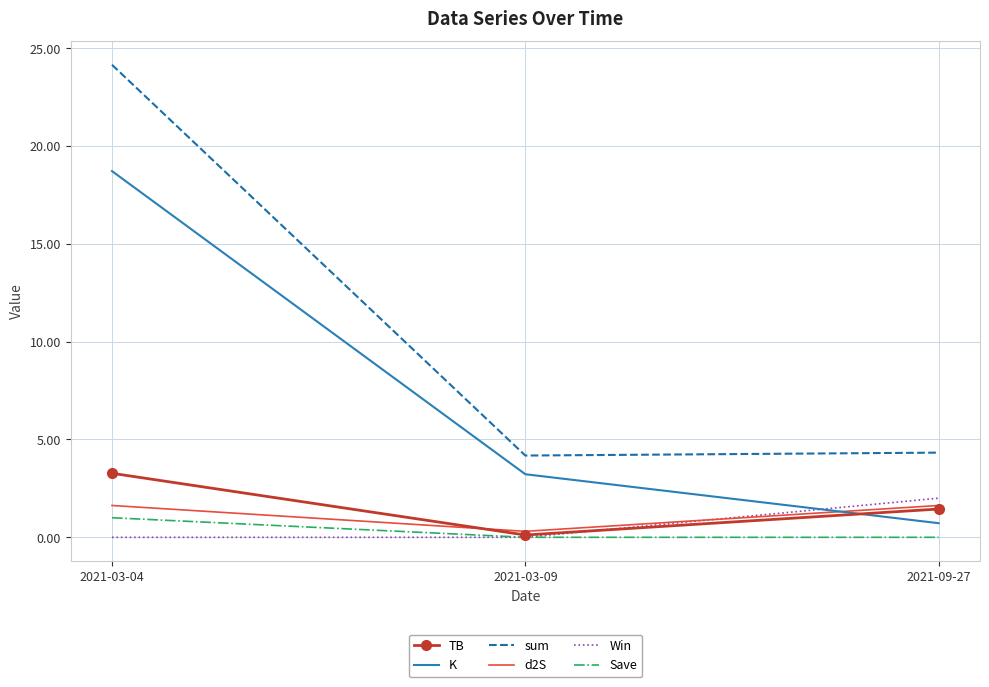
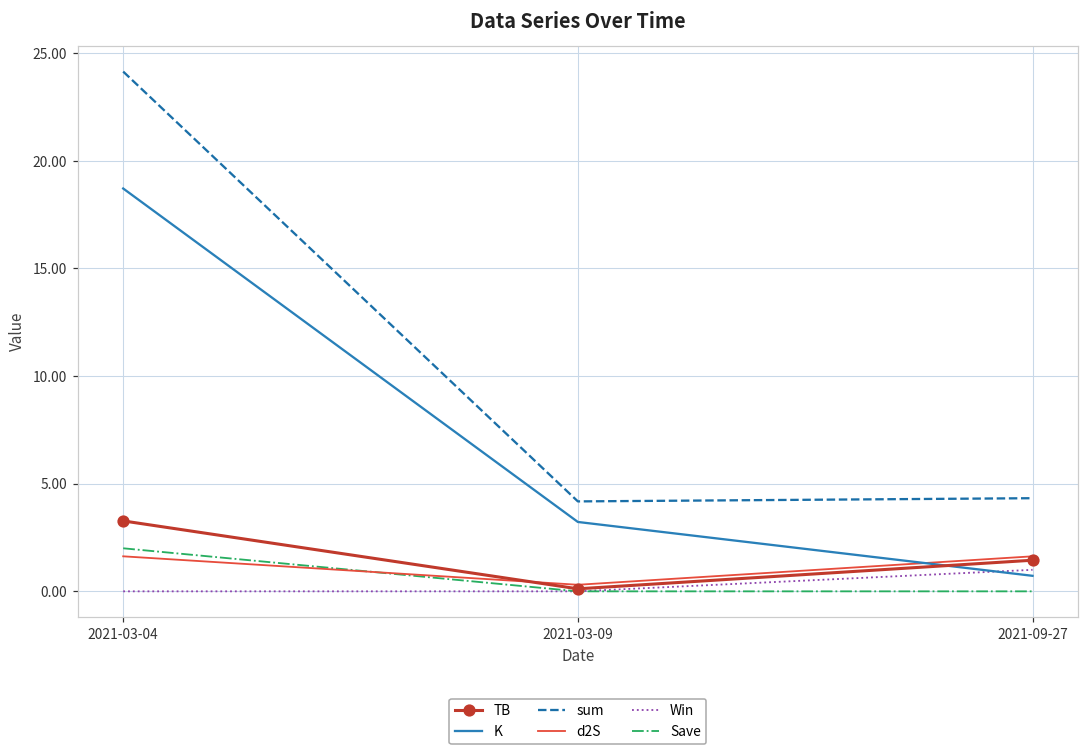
Save, 2021-03-04: 1 -> 2
Win, 2021-09-27: 2 -> 1
